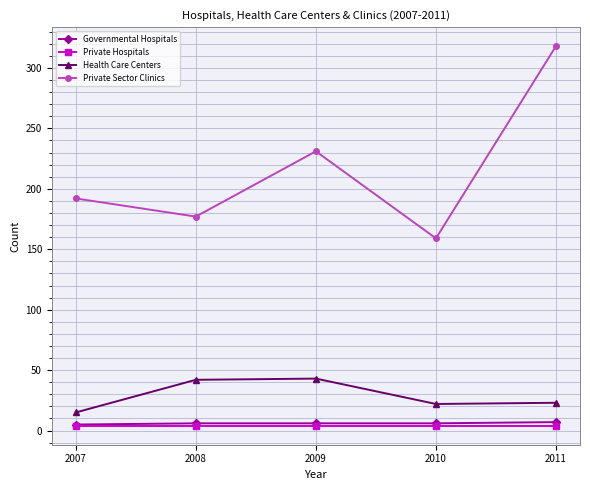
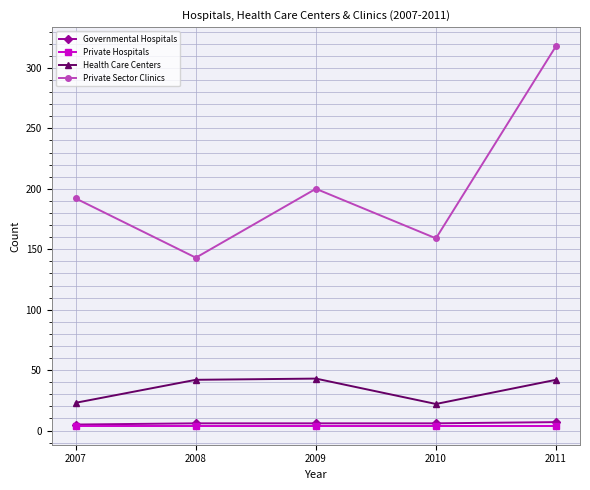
Health Care Centers, 2007: 15 -> 23
Private Sector Clinics, 2008: 177 -> 143
Private Sector Clinics, 2009: 231 -> 200
Health Care Centers, 2011: 23 -> 42
